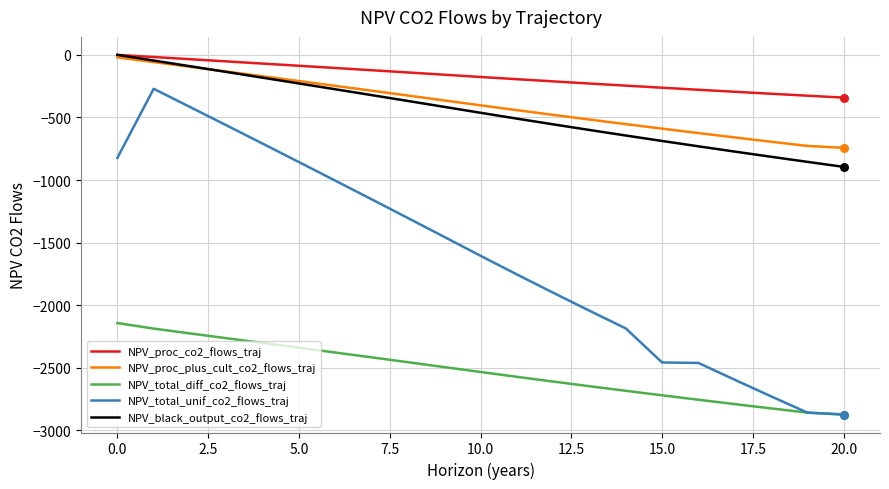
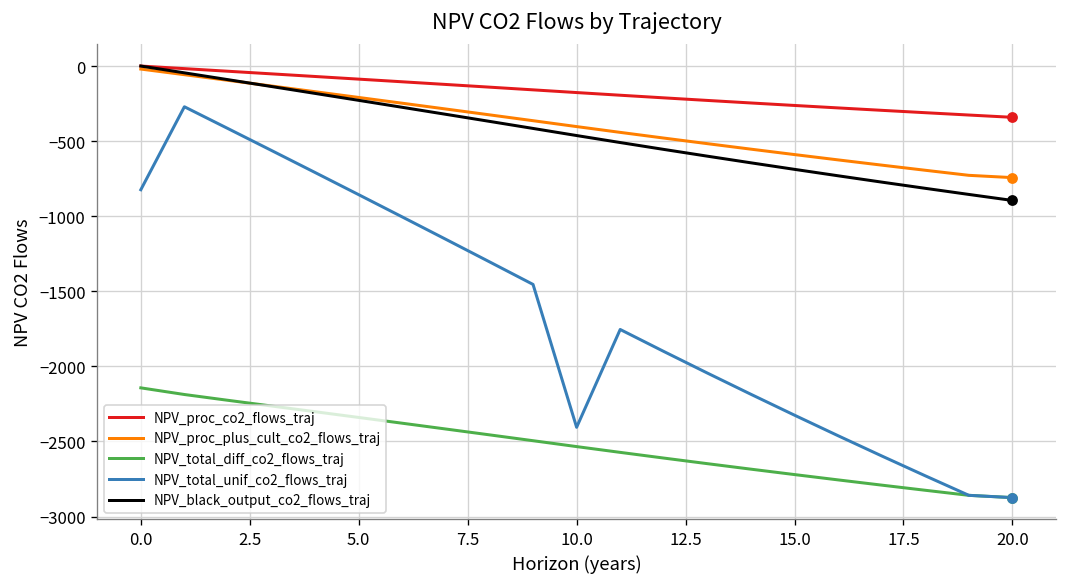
NPV_total_unif_co2_flows_traj, 10.0: -1610 -> -2410
NPV_total_unif_co2_flows_traj, 15.0: -2460 -> -2330
